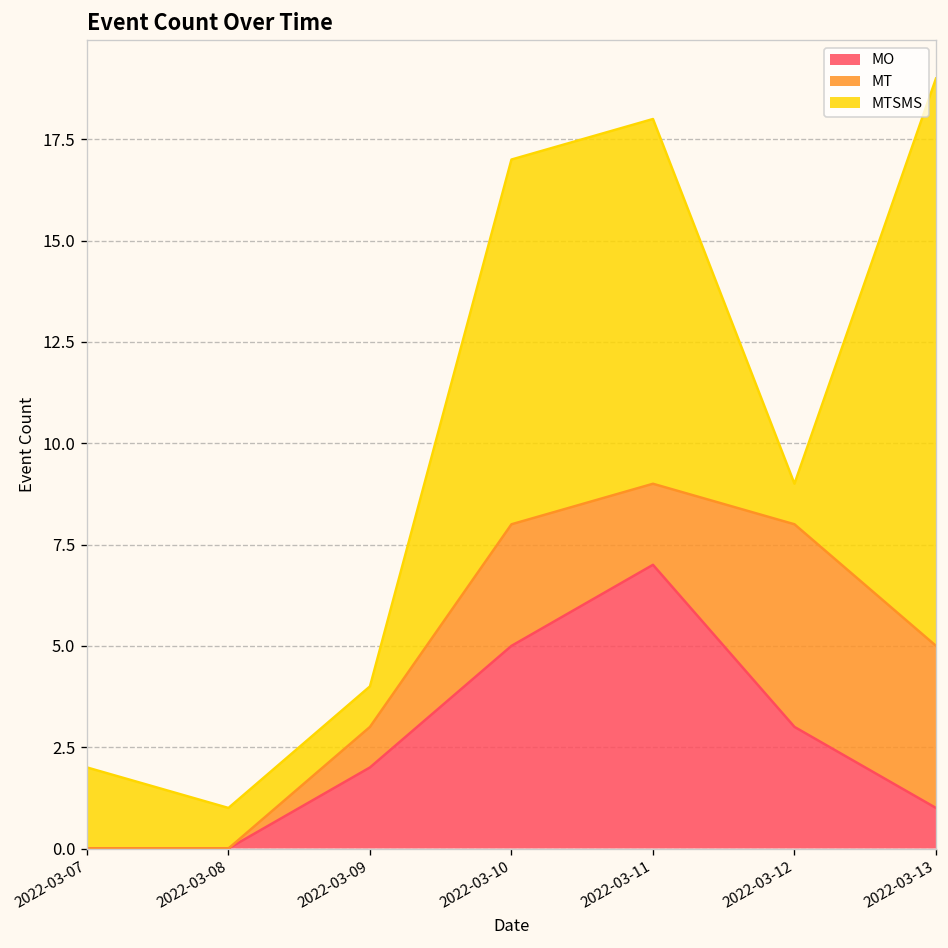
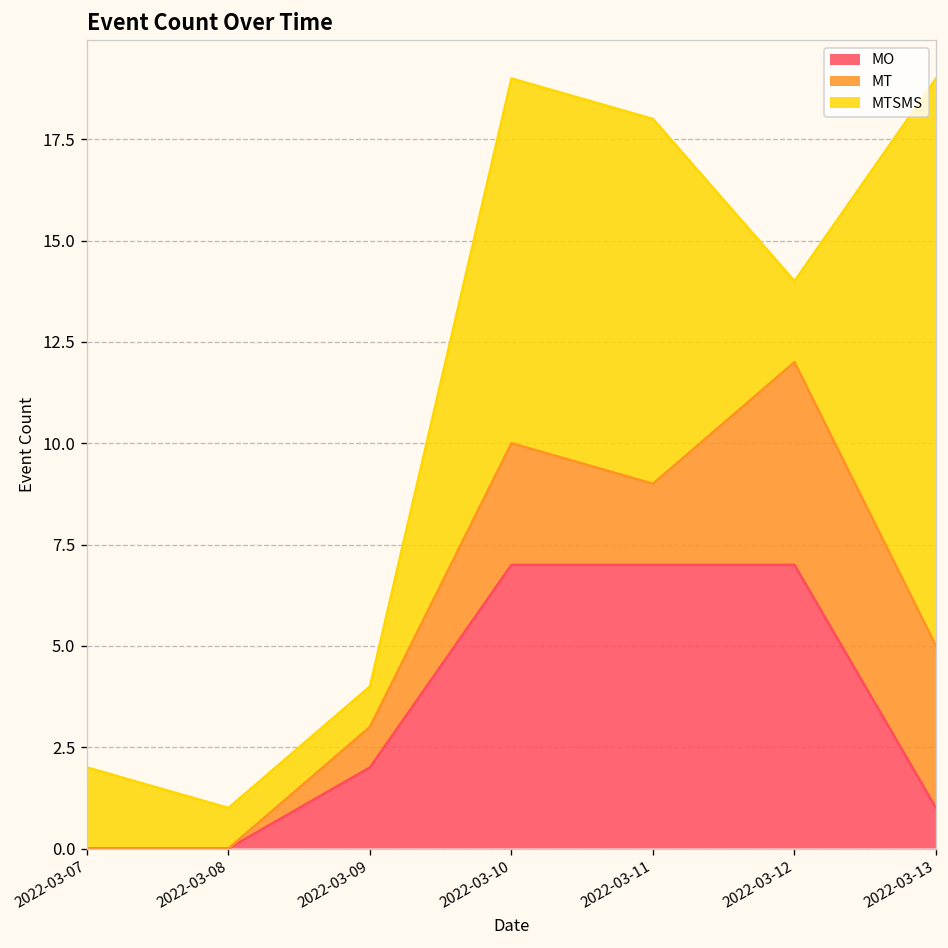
MO, 2022-03-10: 5 -> 7
MO, 2022-03-12: 3 -> 7
MTSMS, 2022-03-12: 1 -> 2
